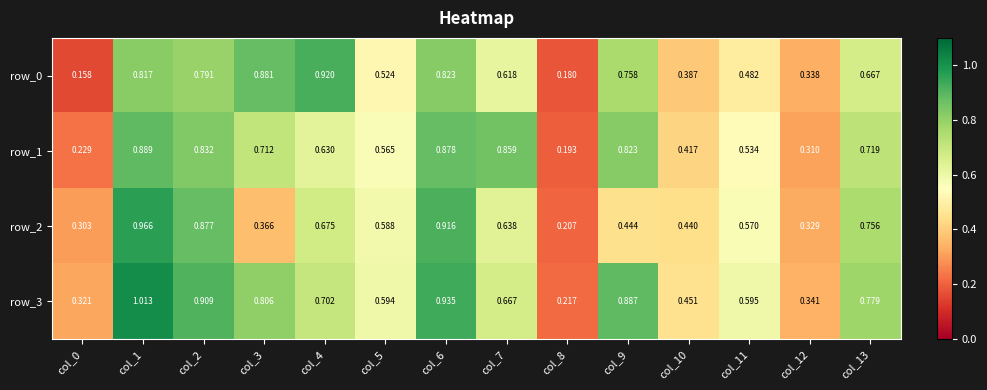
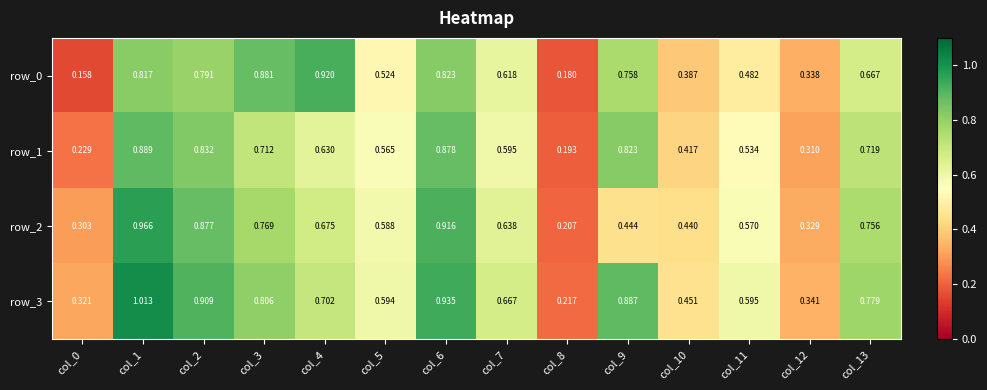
row_1, col_7: 0.859 -> 0.595
row_2, col_3: 0.366 -> 0.769
